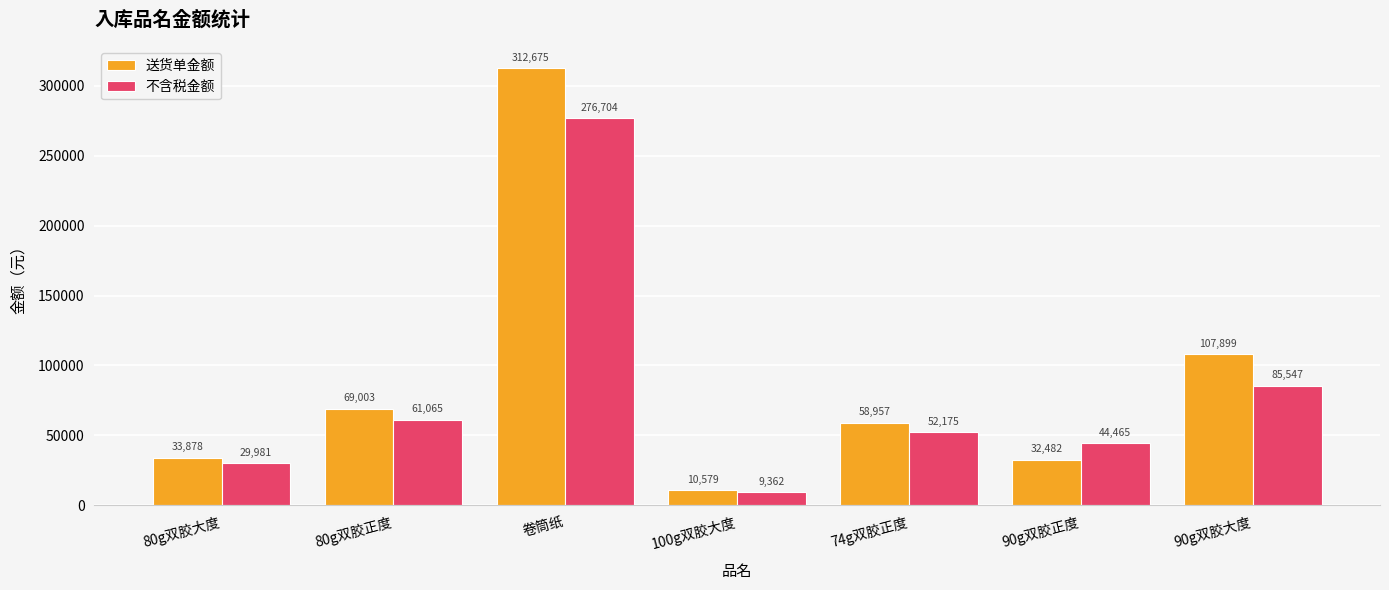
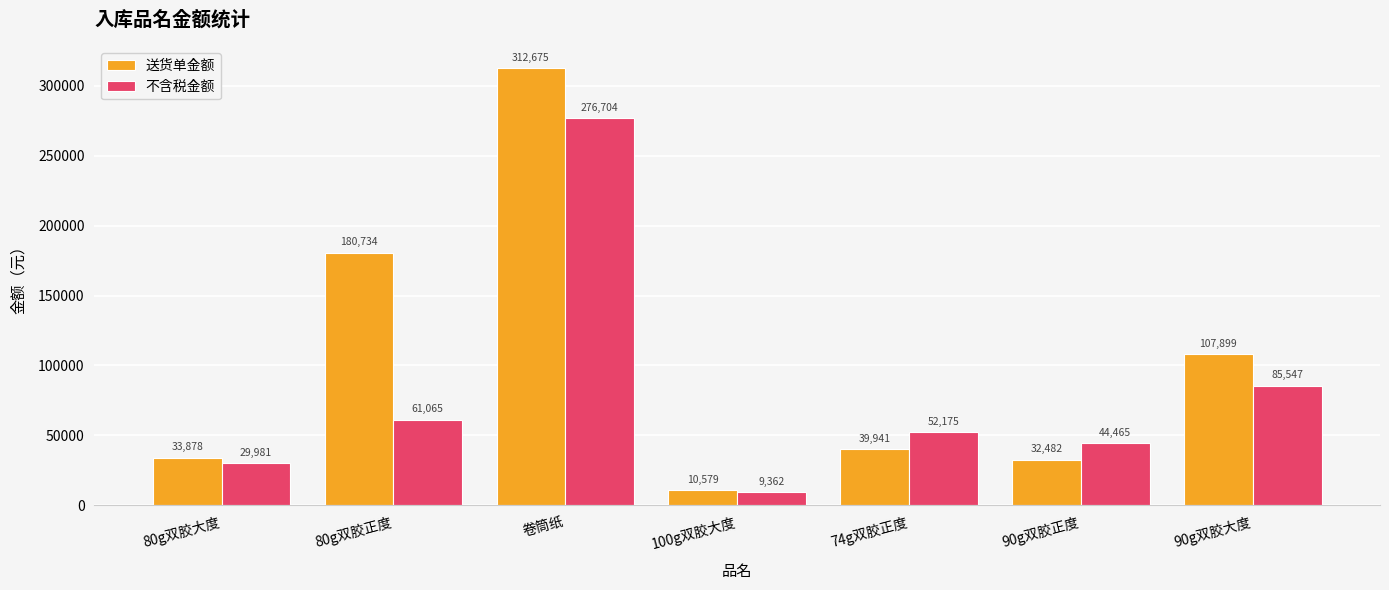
送货单金额, 80g双胶正度: 69,003 -> 180,734
送货单金额, 74g双胶正度: 58,957 -> 39,941
